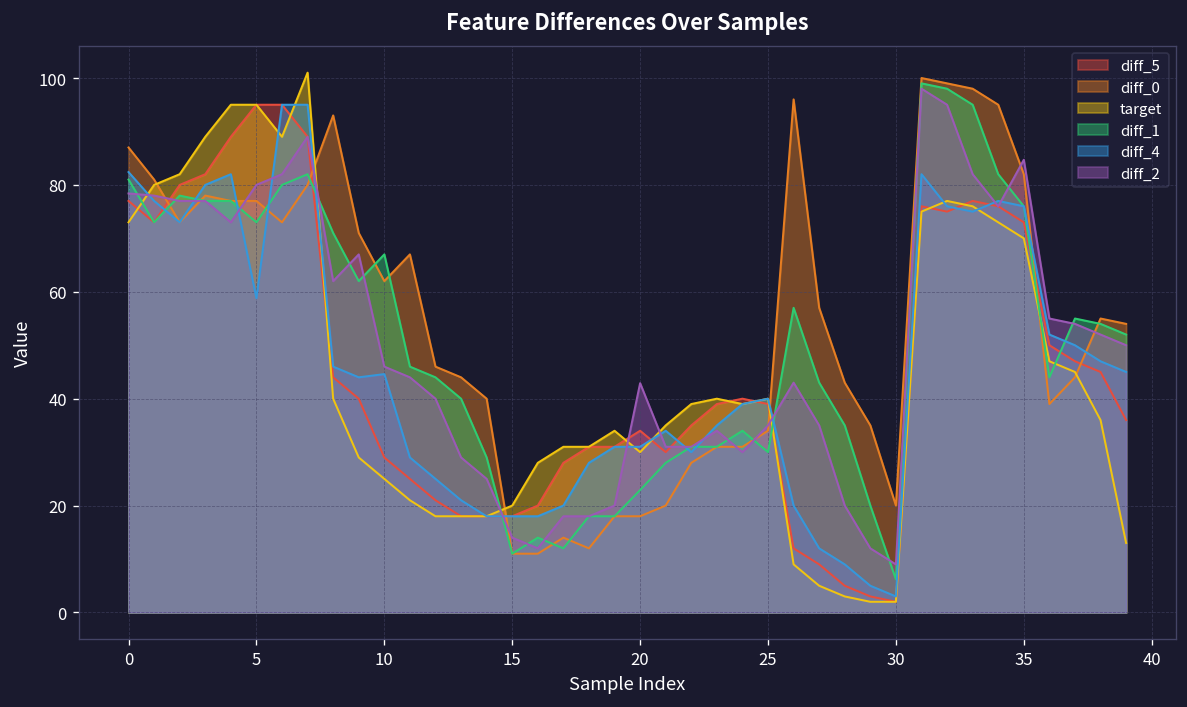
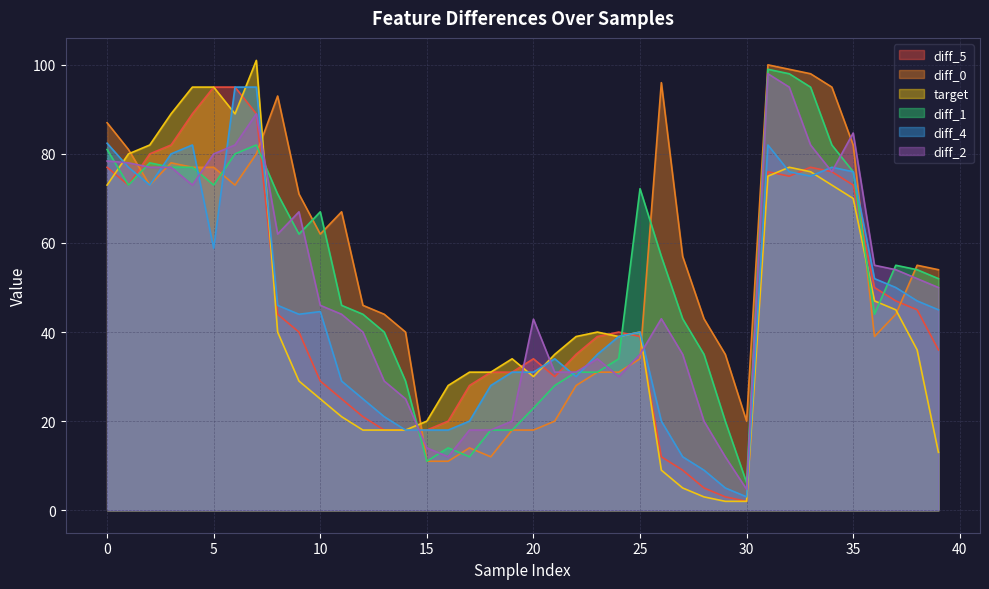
diff_1, 25: 30 -> 72
diff_2, 30: 9 -> 5
